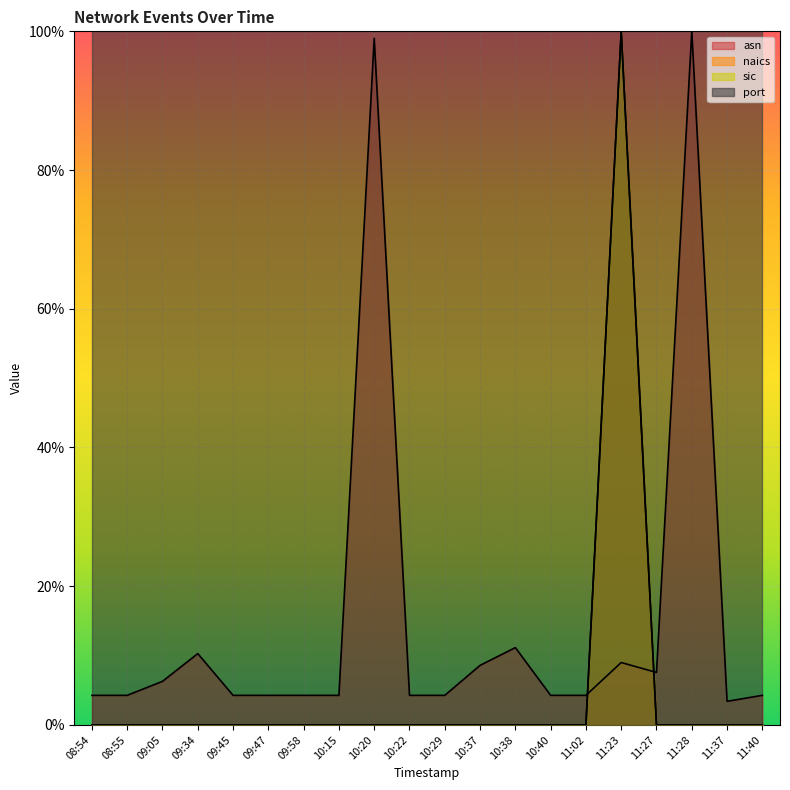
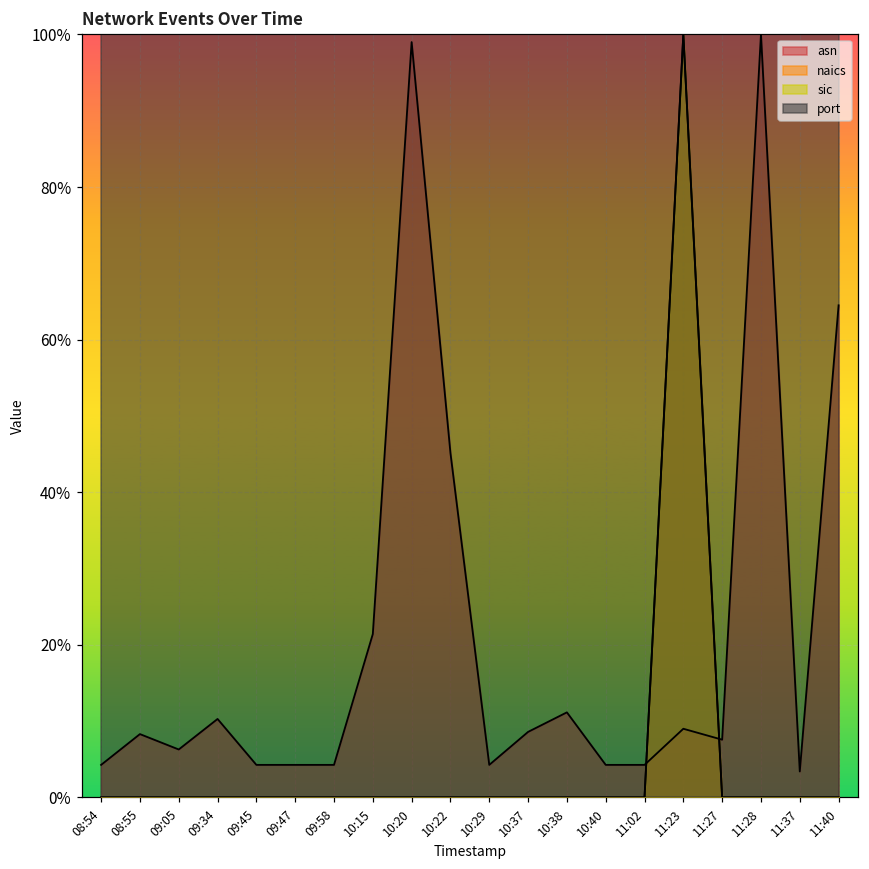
asn, 08:55: 4% -> 8%
asn, 10:15: 4% -> 21%
asn, 10:22: 4% -> 45%
asn, 11:40: 4% -> 64%
